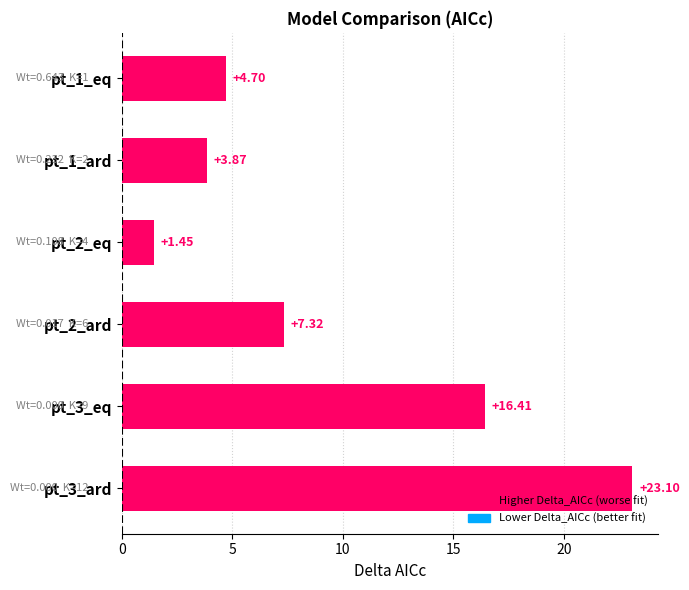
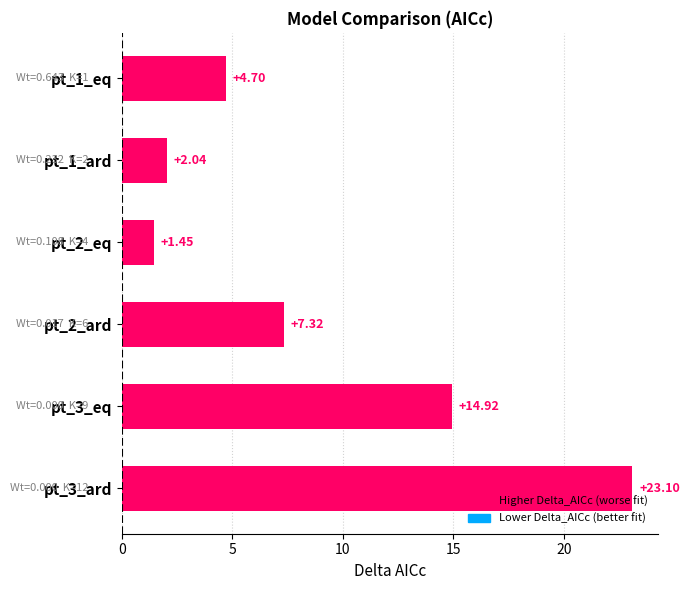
pt_1_ard: +3.87 -> +2.04
pt_3_eq: +16.41 -> +14.92
